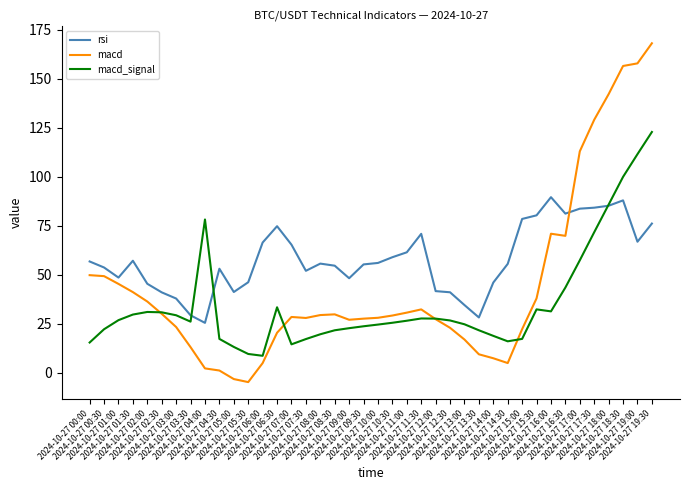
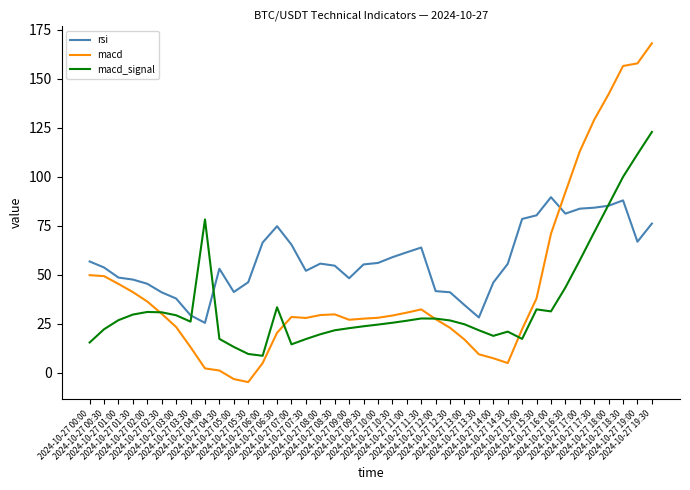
rsi, 2024-10-27 01:30: 57 -> 48
rsi, 2024-10-27 11:30: 71 -> 64
macd_signal, 2024-10-27 14:30: 16 -> 21
macd, 2024-10-27 16:30: 70 -> 92
